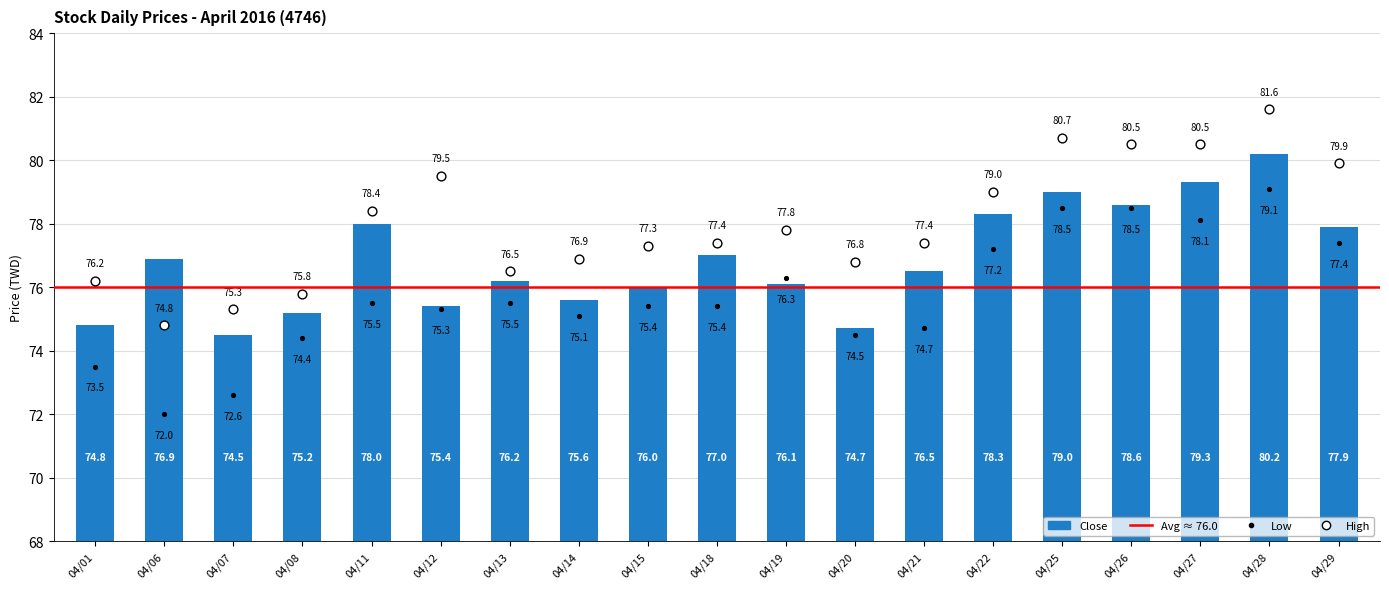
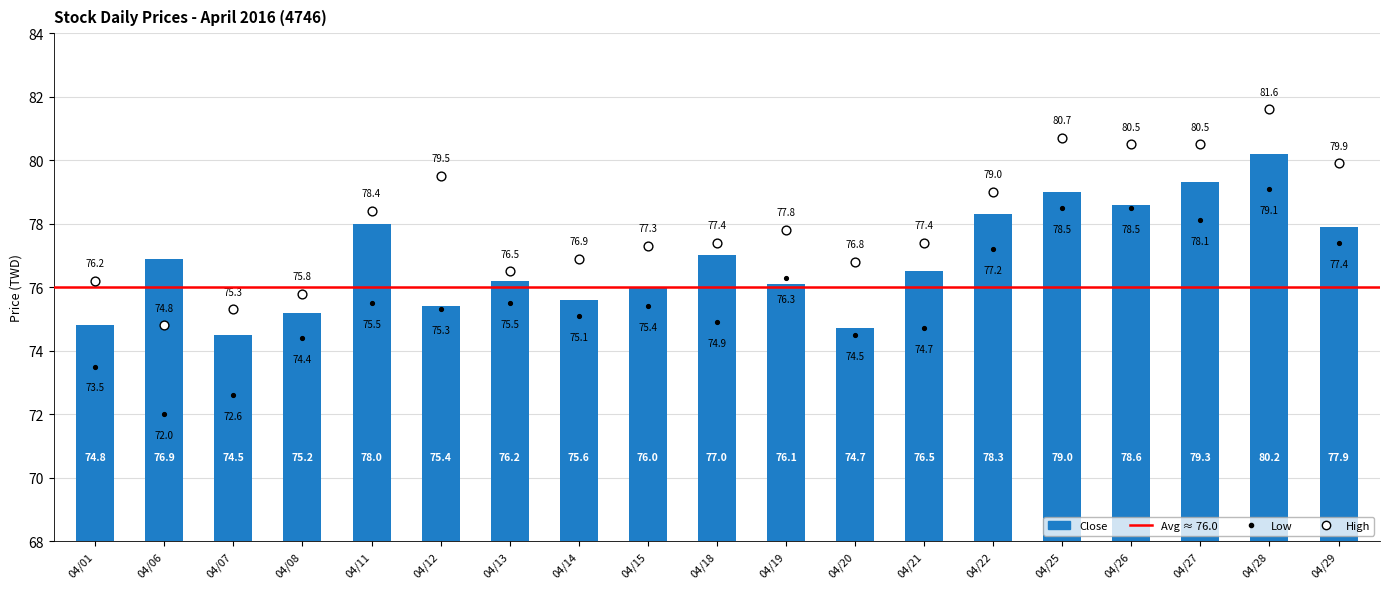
Low, 04/18: 75.4 -> 74.9
